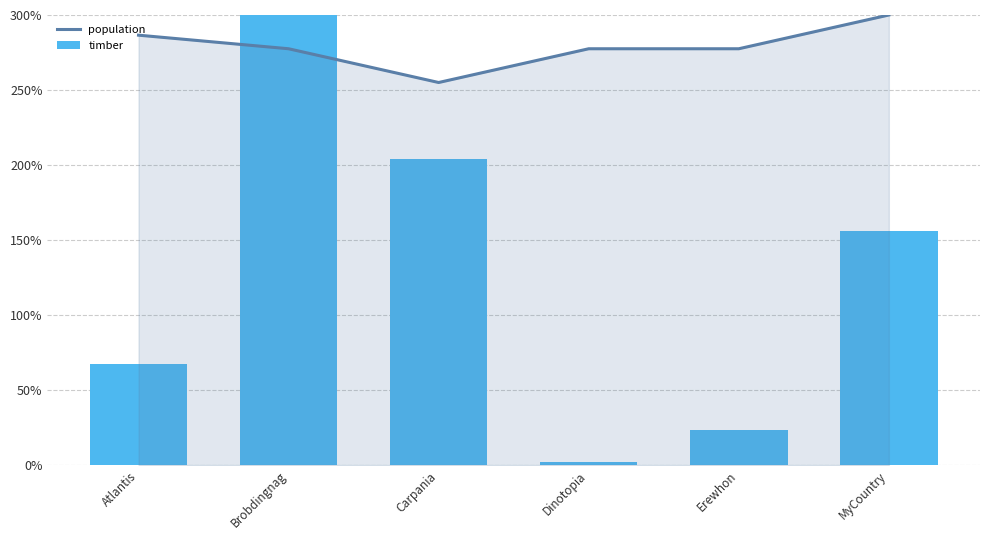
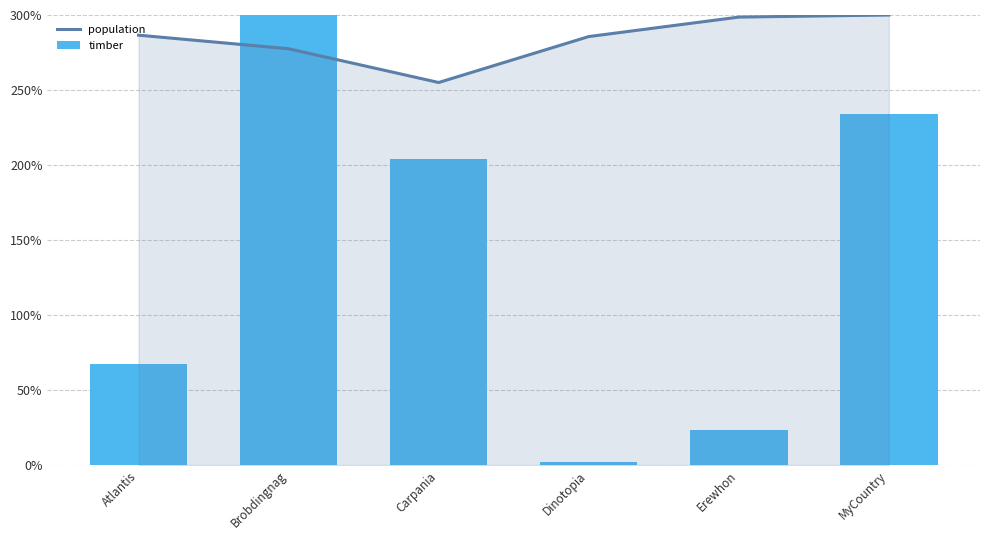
population, Dinotopia: 278% -> 286%
population, Erewhon: 278% -> 299%
timber, MyCountry: 156% -> 234%
